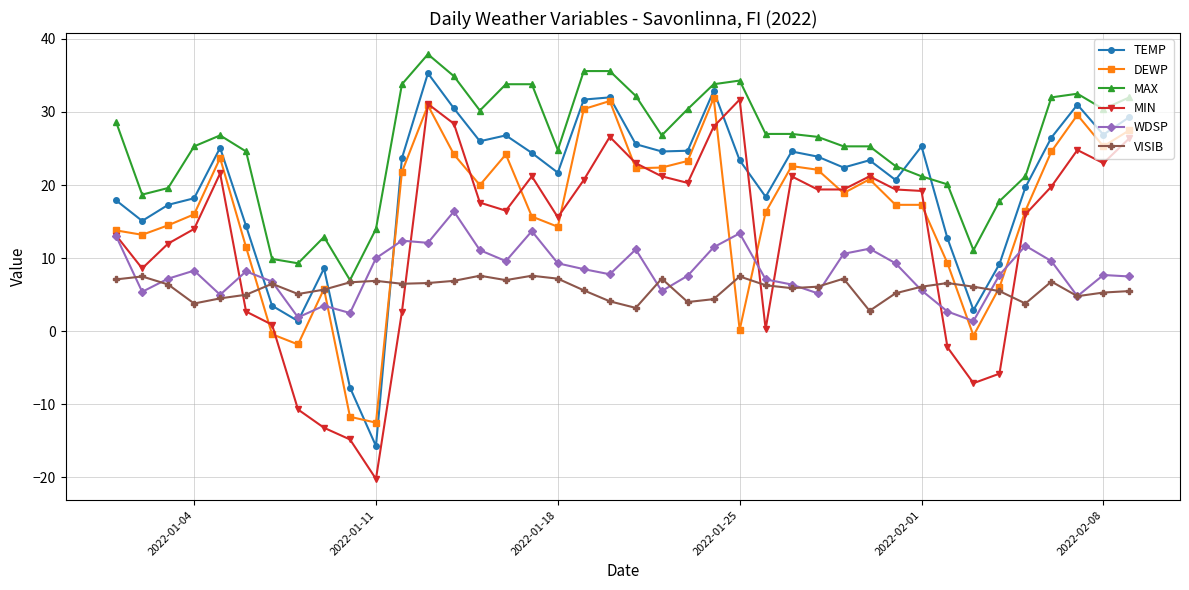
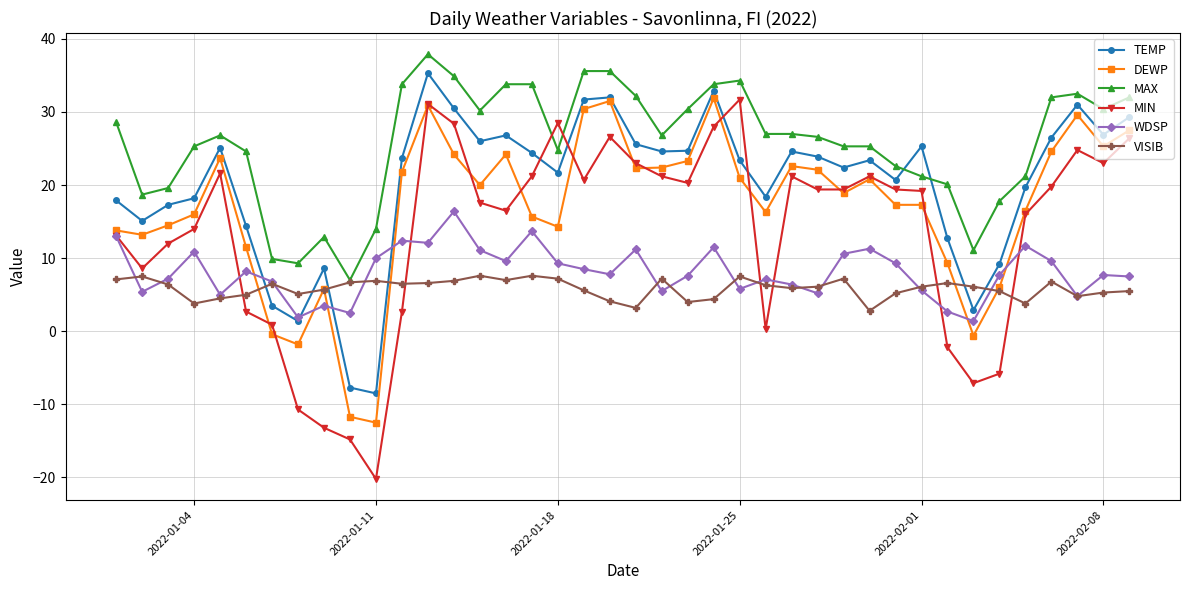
WDSP, 2022-01-04: 8 -> 11
TEMP, 2022-01-11: -16 -> -9
MIN, 2022-01-18: 16 -> 29
DEWP, 2022-01-25: 0 -> 21
WDSP, 2022-01-25: 13 -> 6
